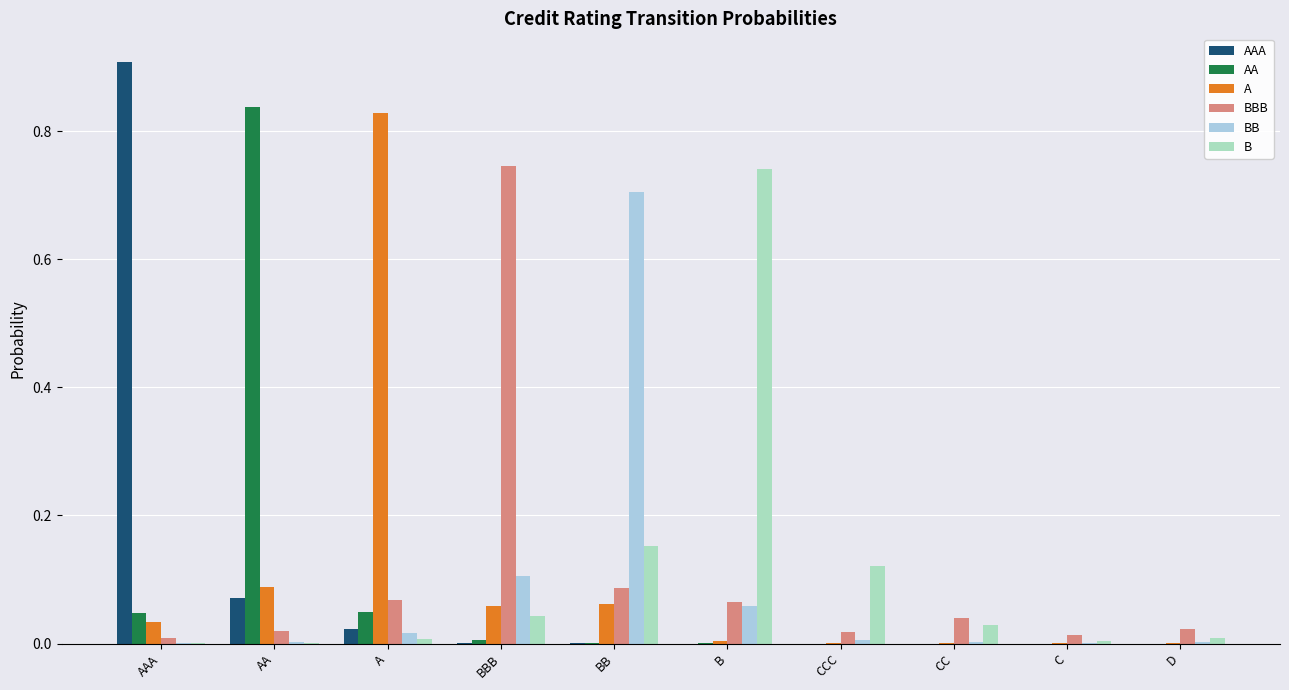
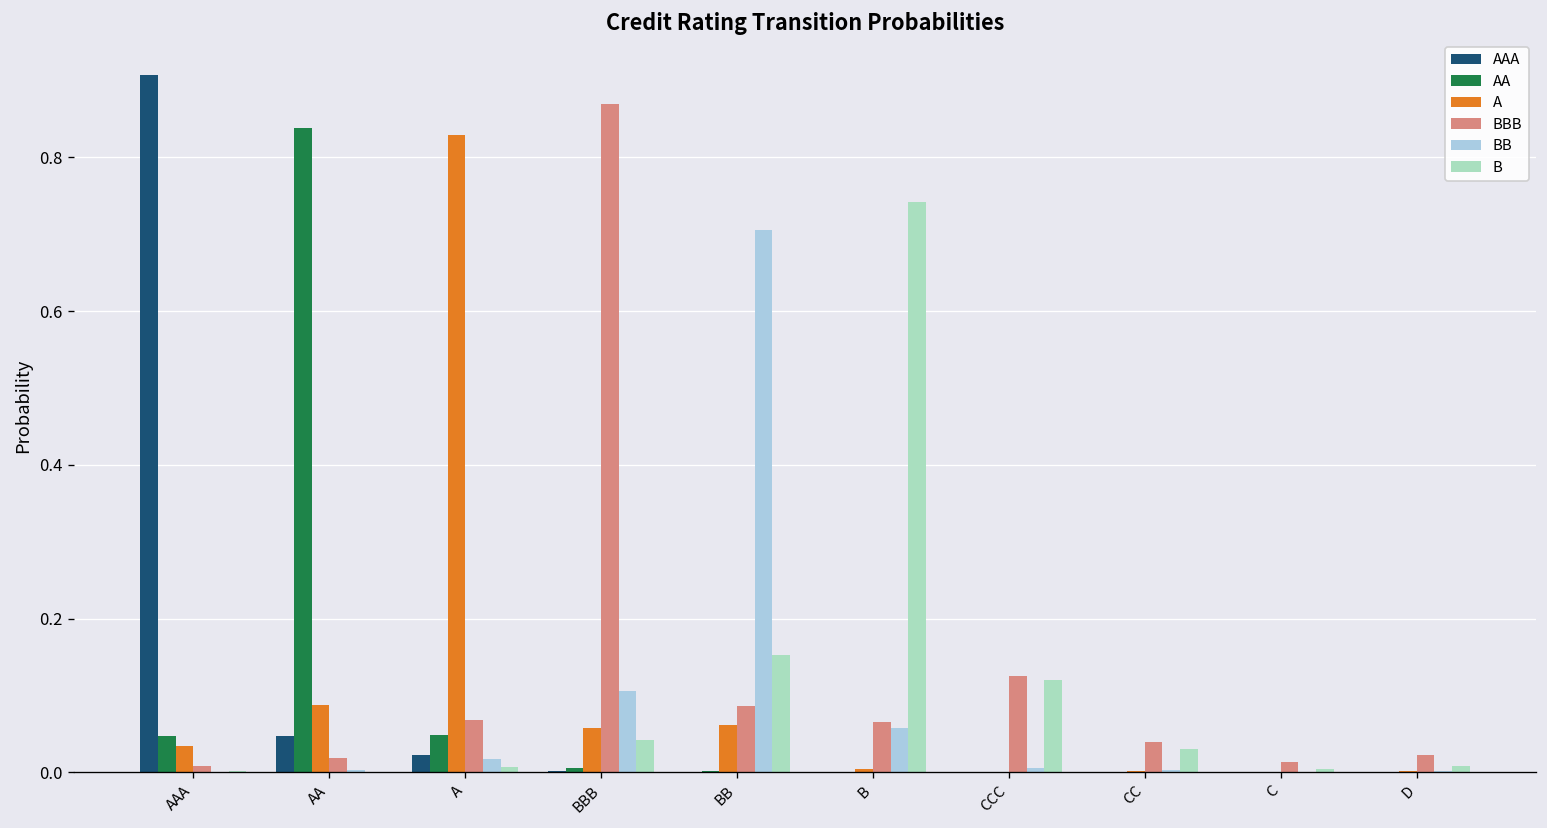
AAA, AA: 0.07 -> 0.05
BBB, BBB: 0.75 -> 0.87
BBB, CCC: 0.02 -> 0.13
